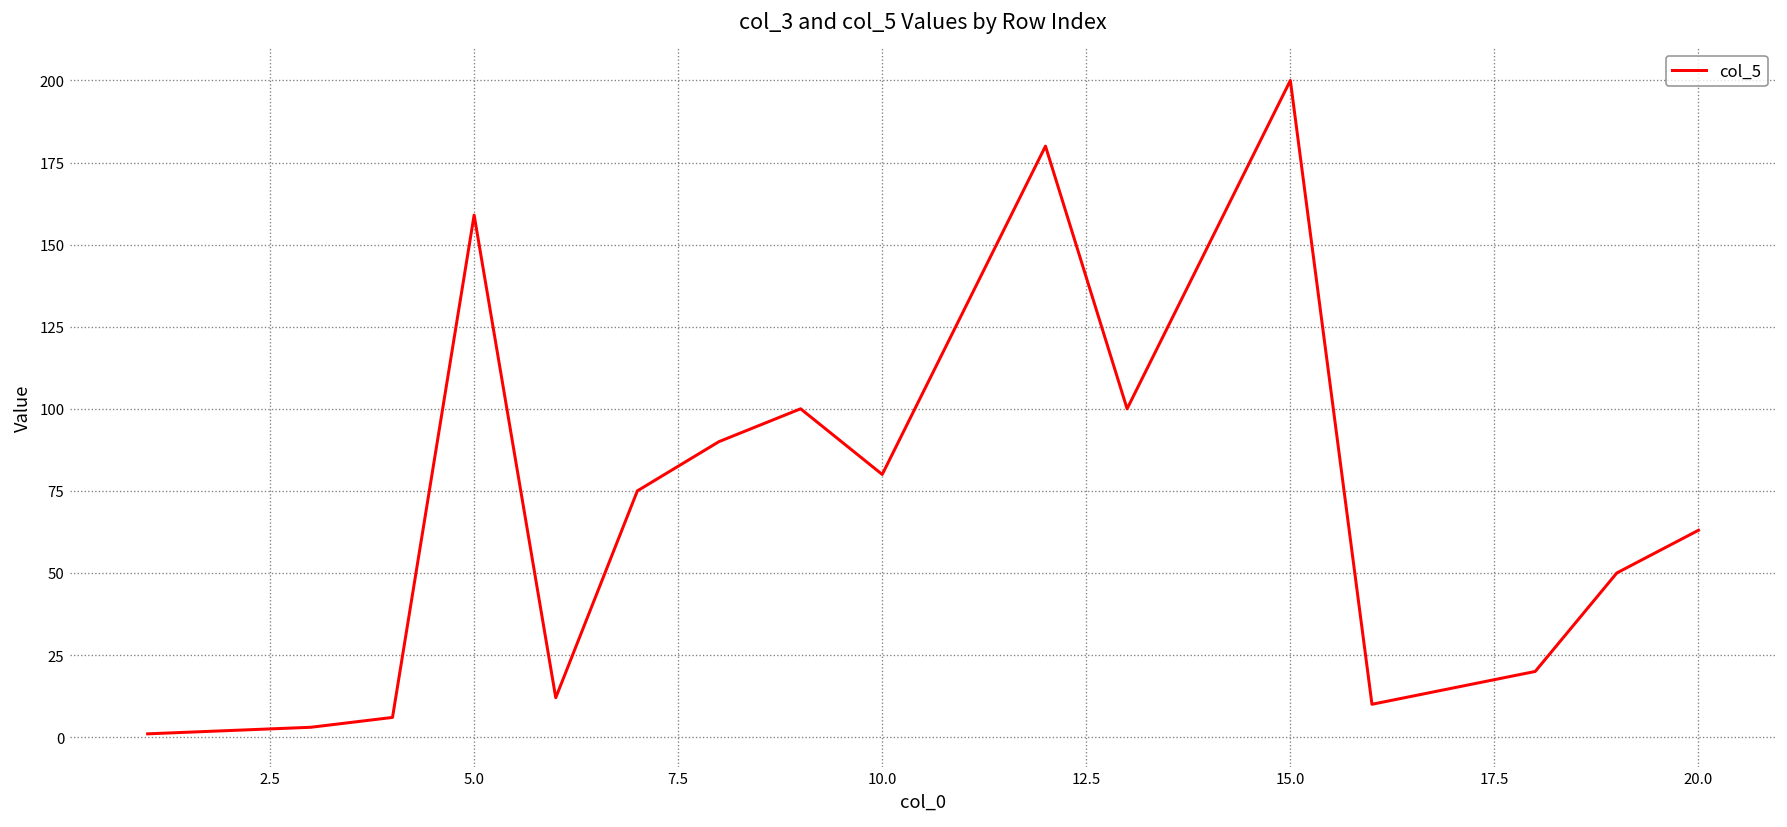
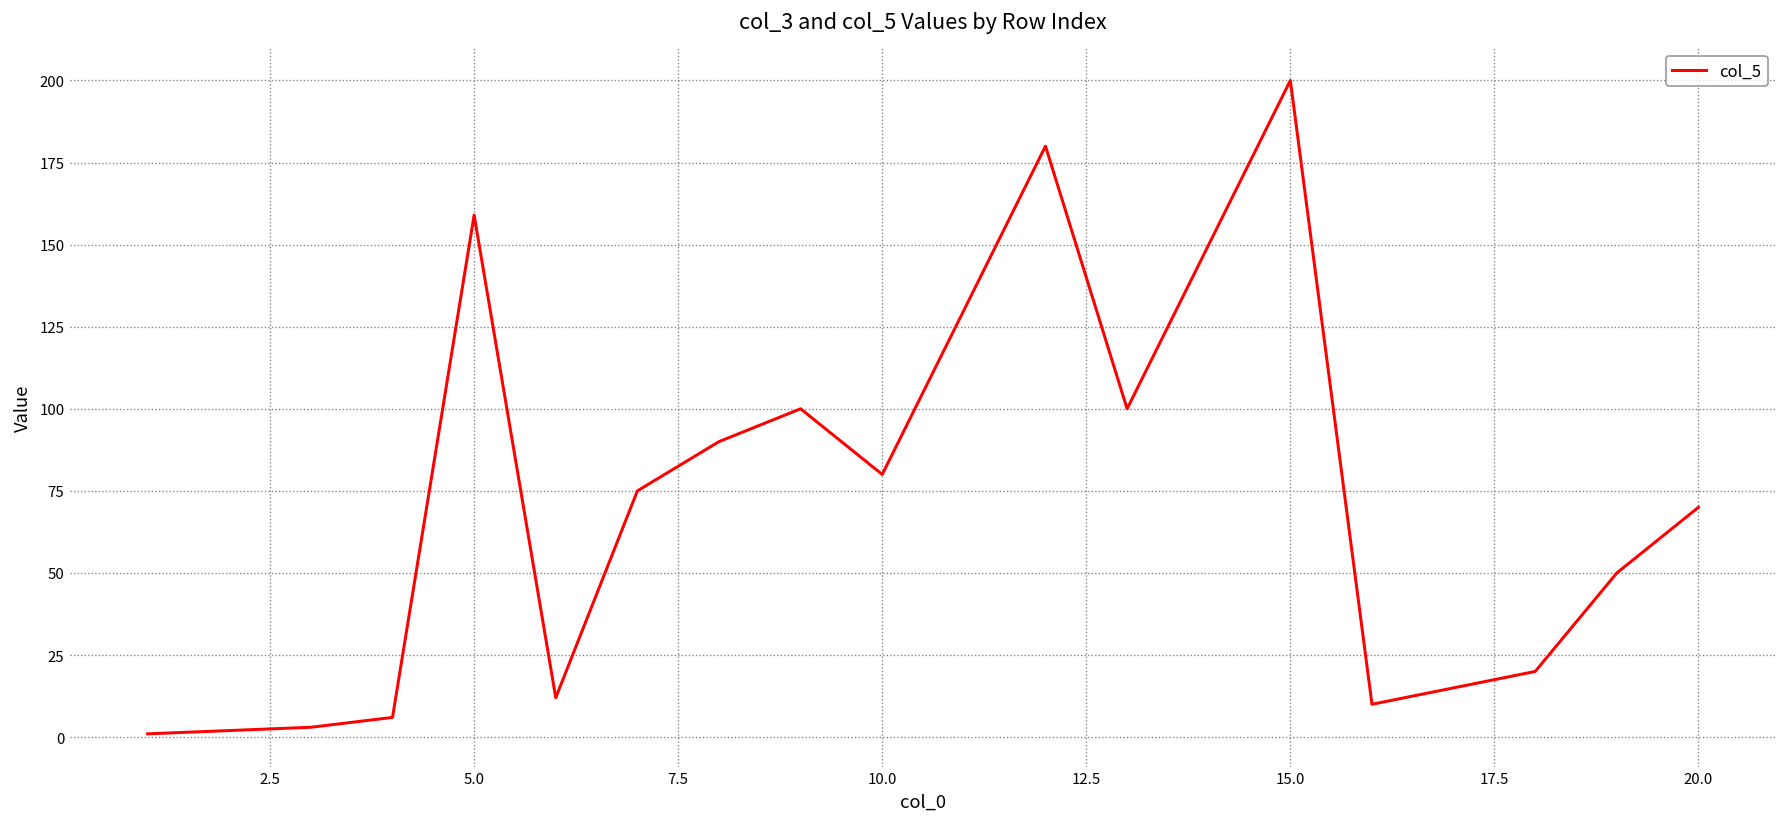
20.0: 63 -> 70
